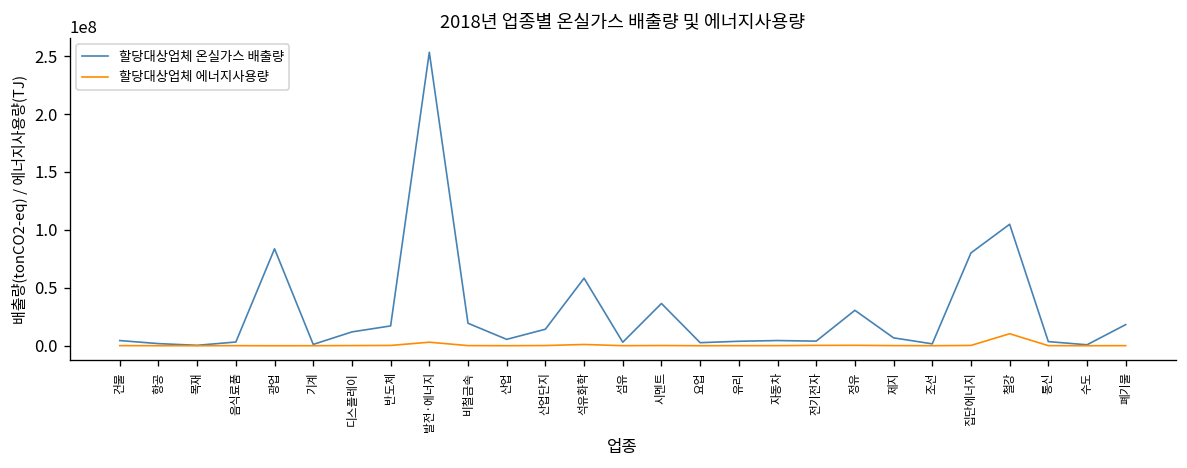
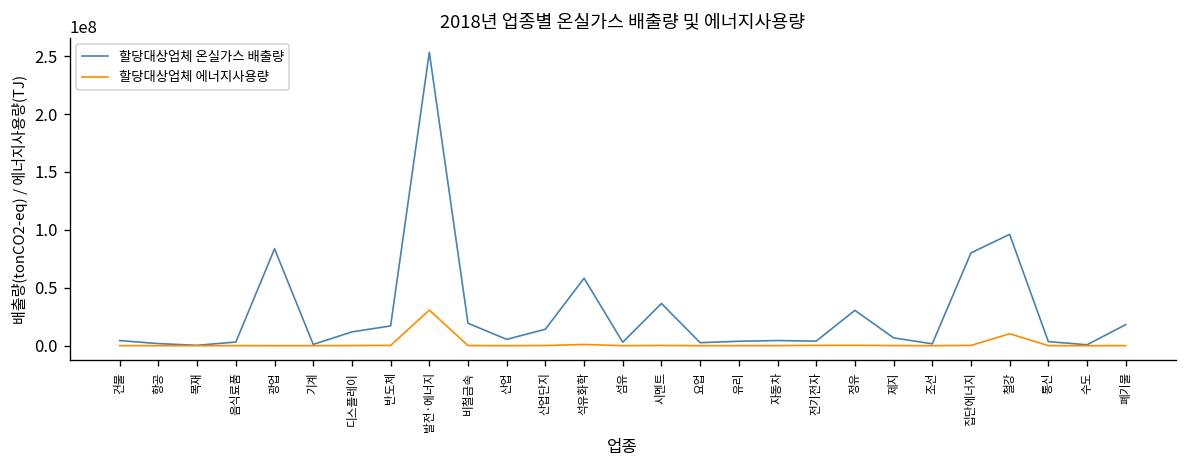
할당대상업체 에너지사용량, 발전·에너지: 0 -> 30000000
할당대상업체 온실가스 배출량, 철강: 105000000 -> 96000000
